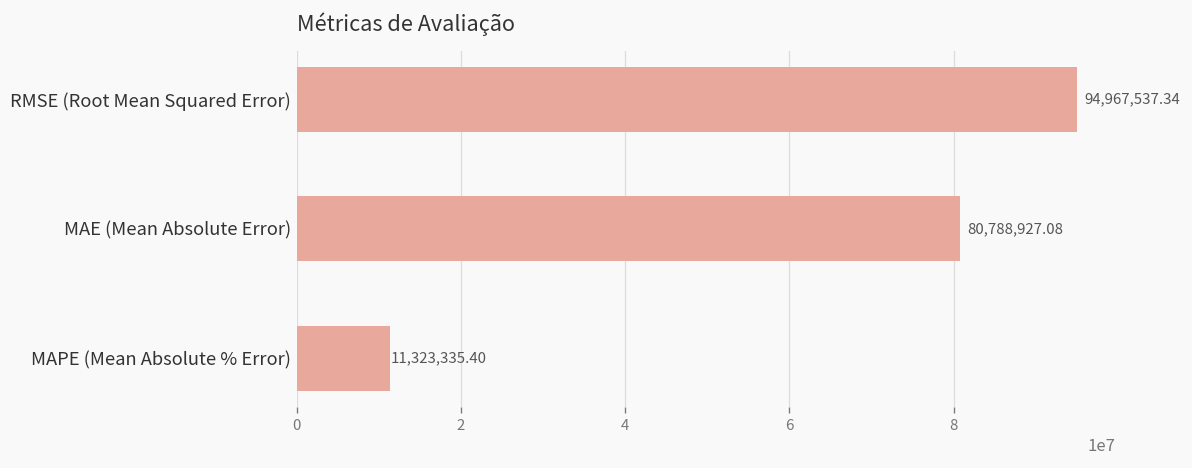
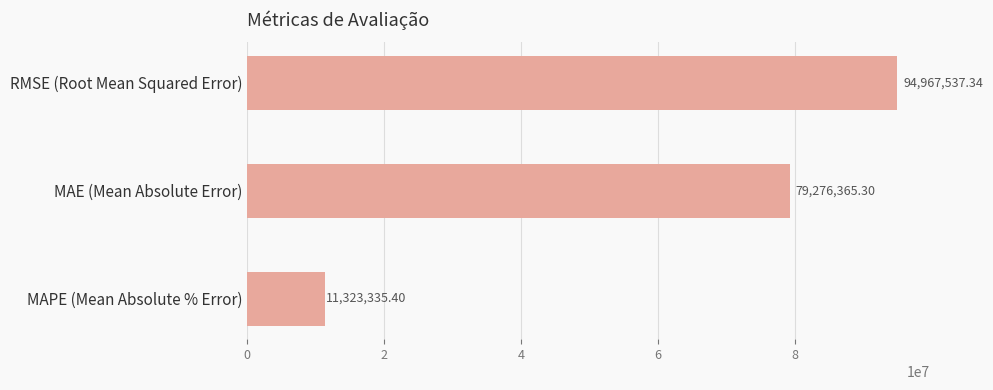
MAE (Mean Absolute Error): 80,788,927.08 -> 79,276,365.30
